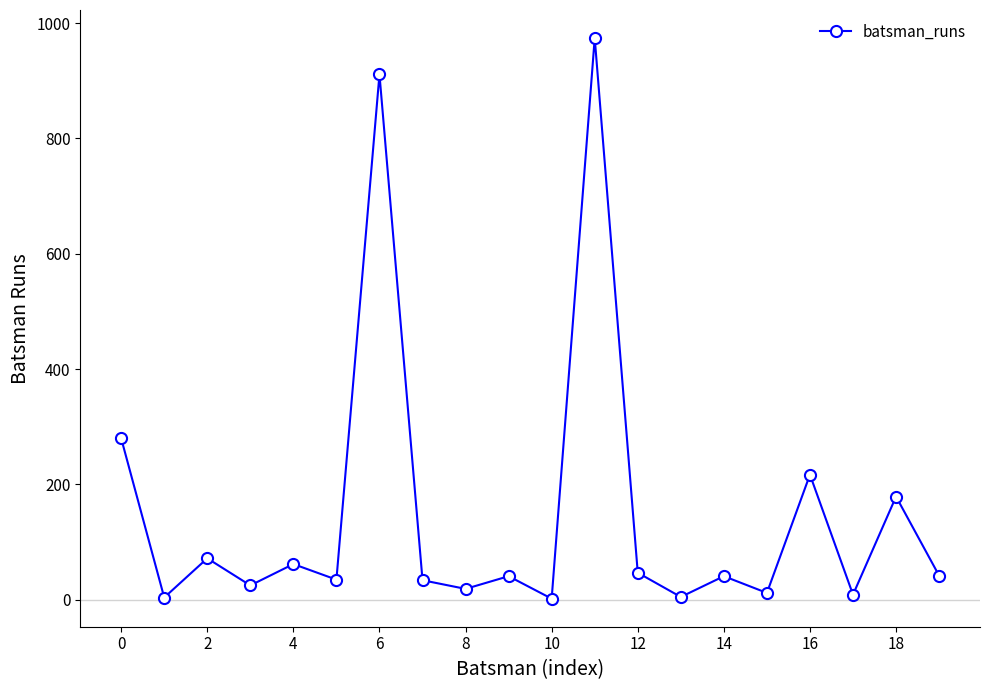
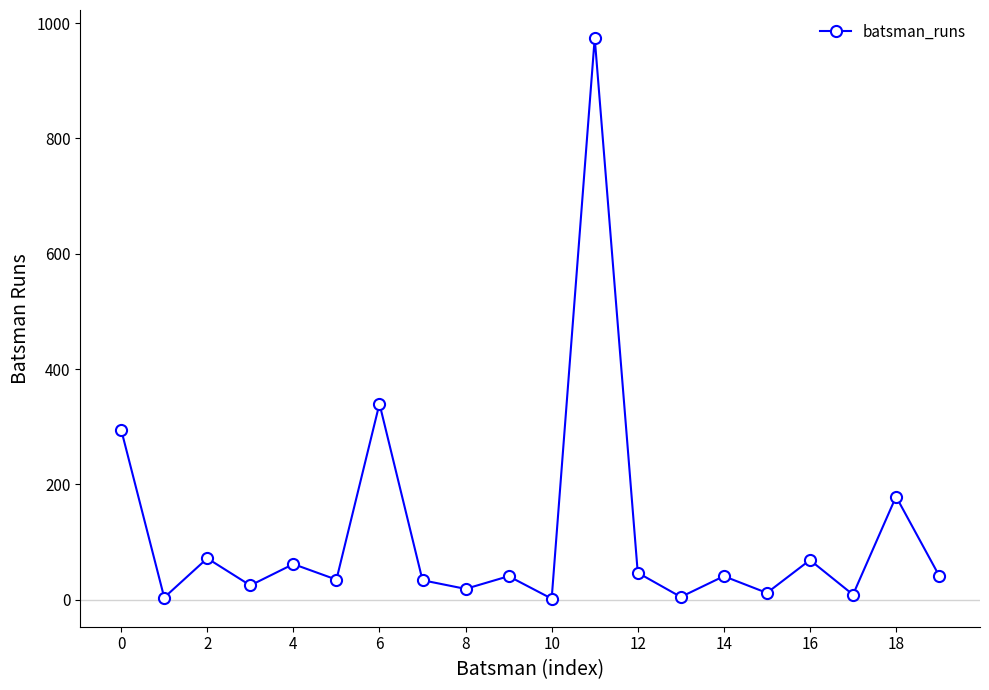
0: 280 -> 300
6: 910 -> 340
16: 220 -> 70
